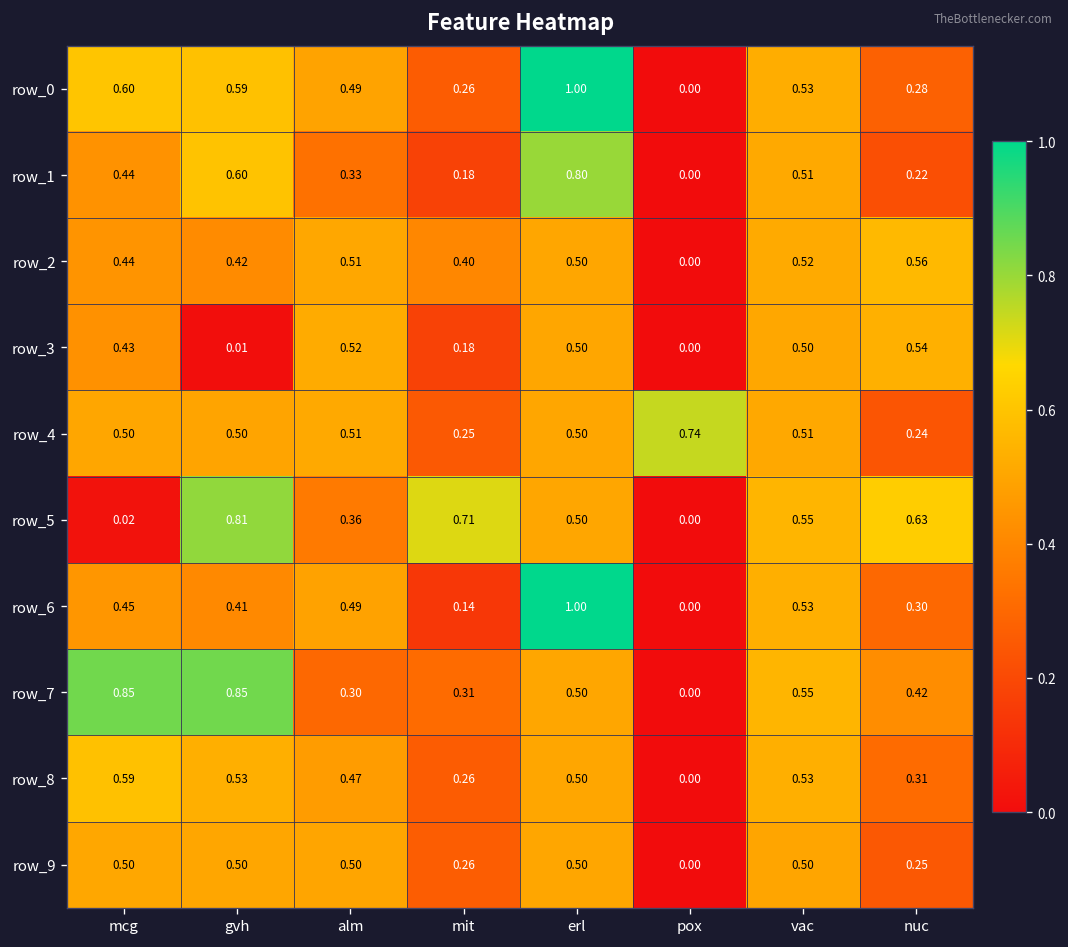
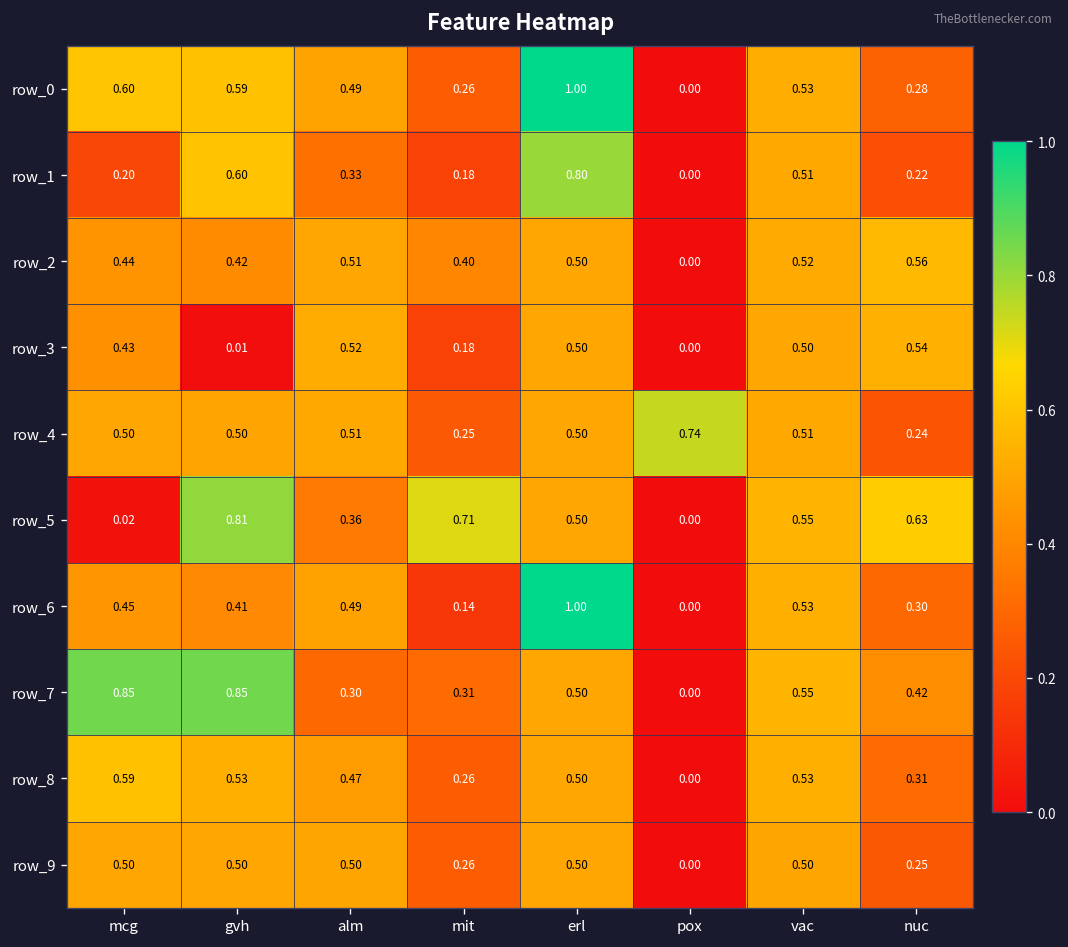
row_1, mcg: 0.44 -> 0.20
